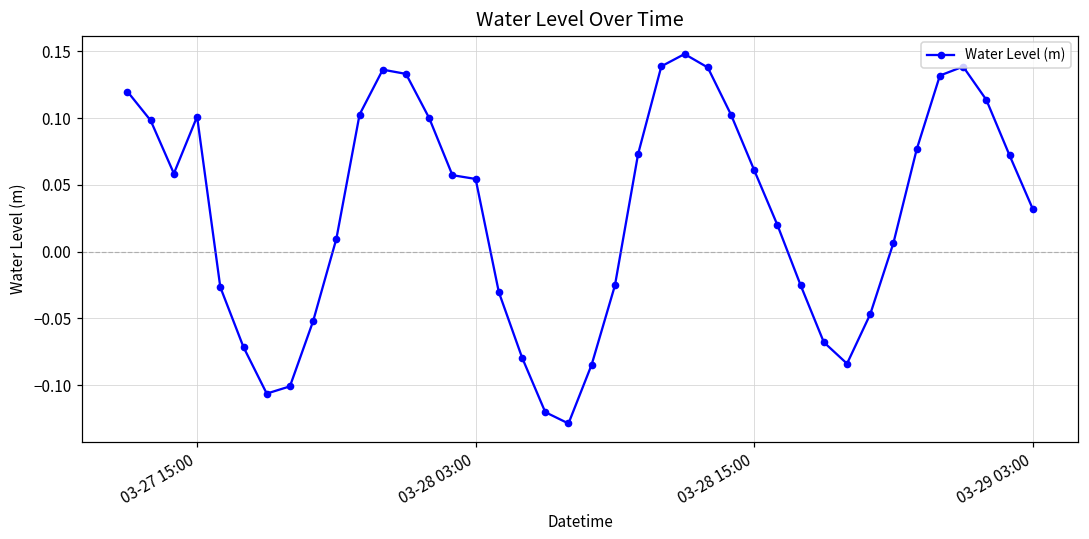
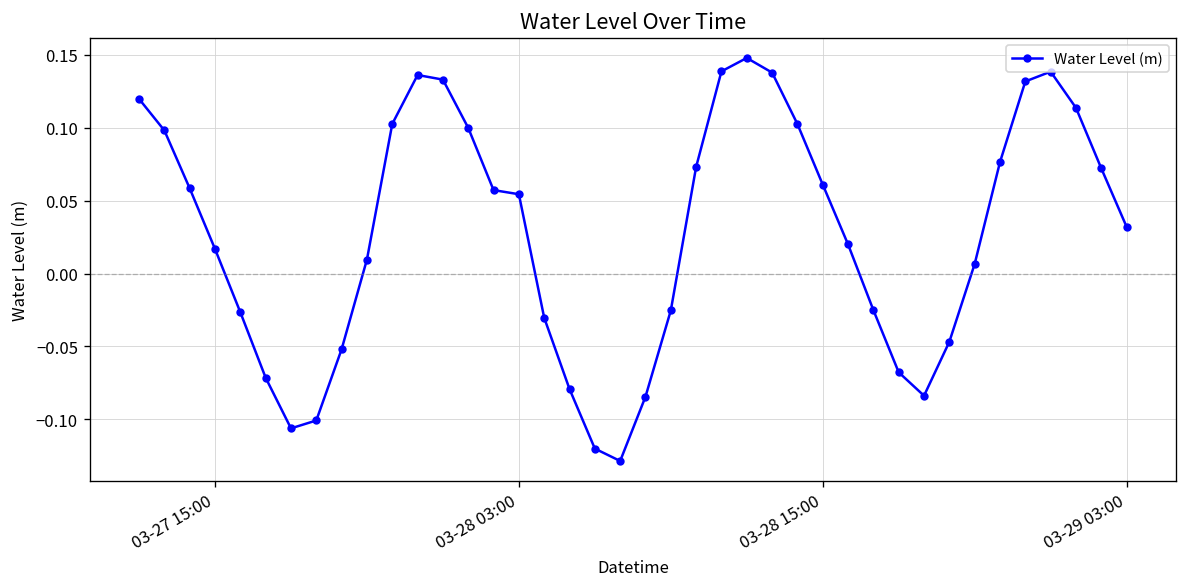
03-27 15:00: 0.101 -> 0.017
